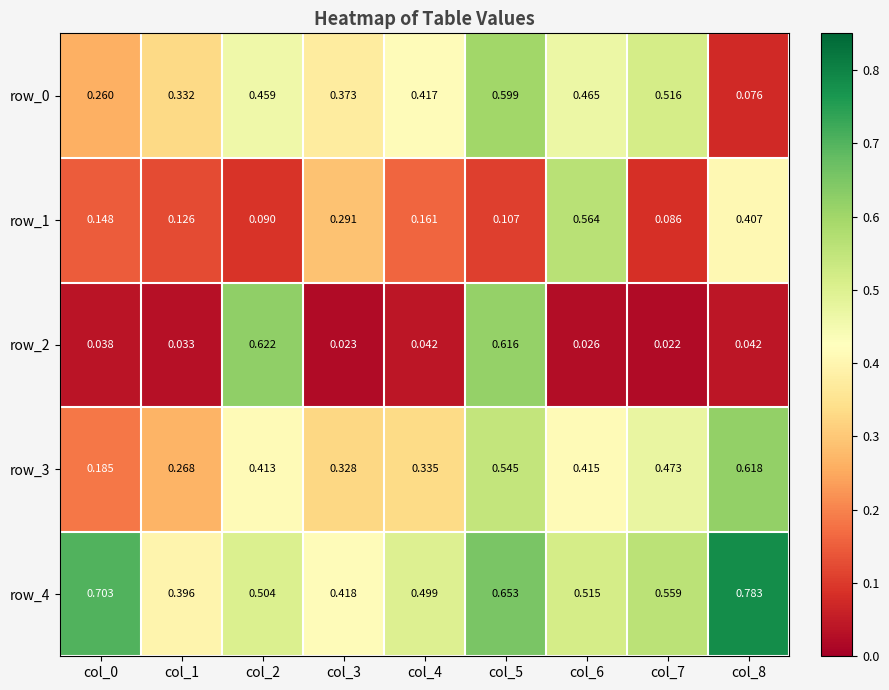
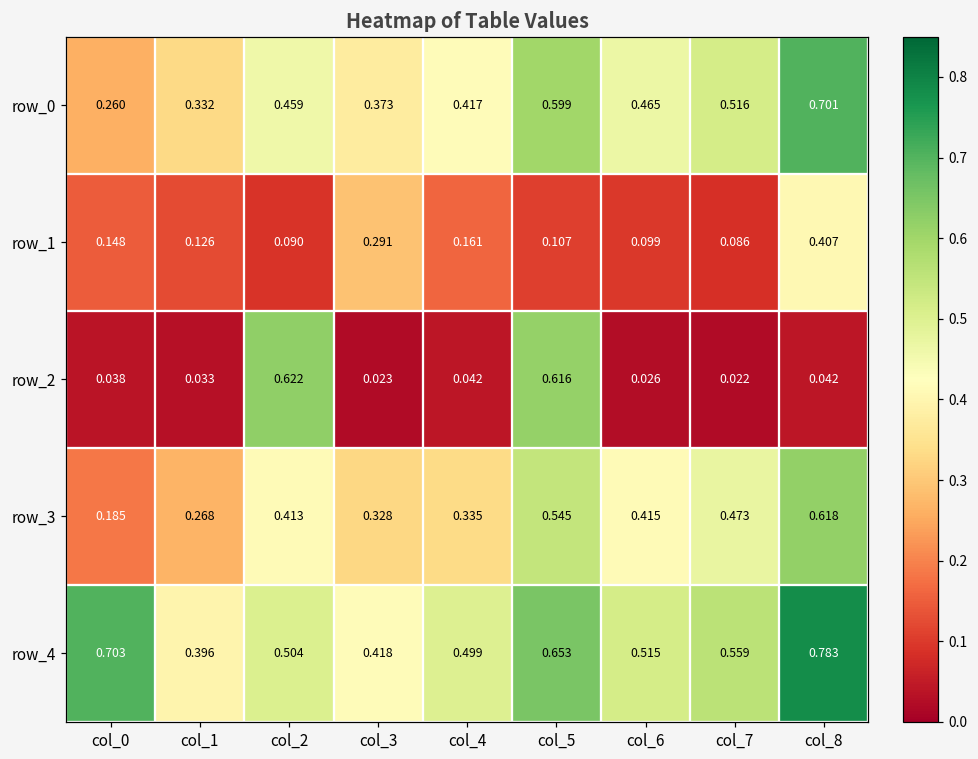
row_0, col_8: 0.076 -> 0.701
row_1, col_6: 0.564 -> 0.099
